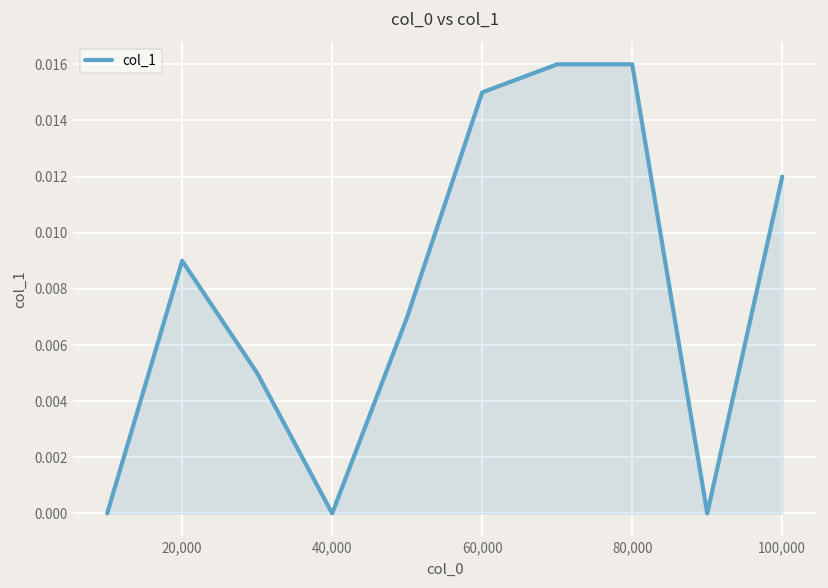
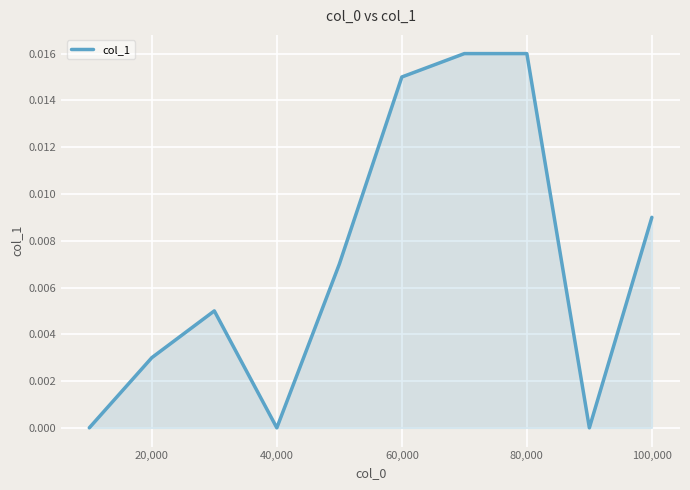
20,000: 0.009 -> 0.003
100,000: 0.012 -> 0.009
